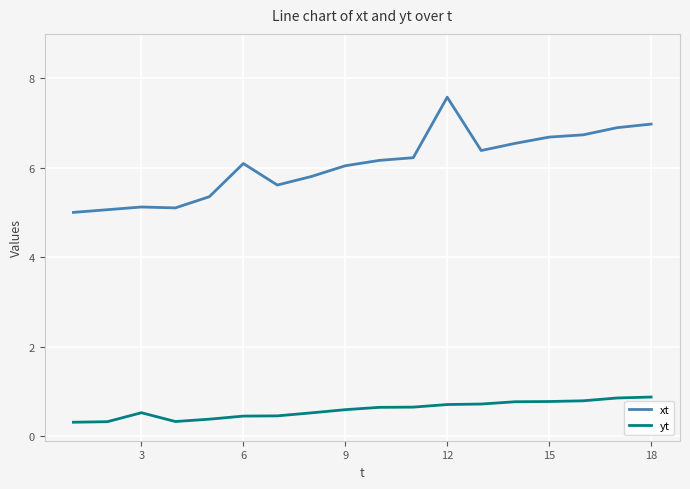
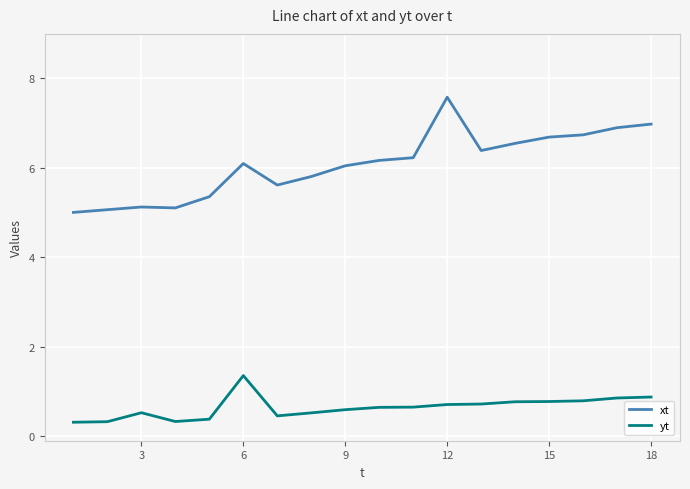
yt, 6: 0.5 -> 1.4
